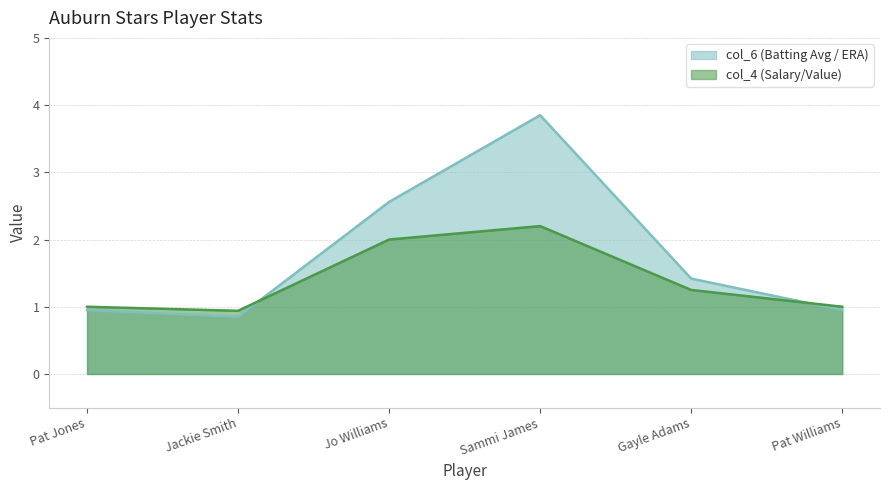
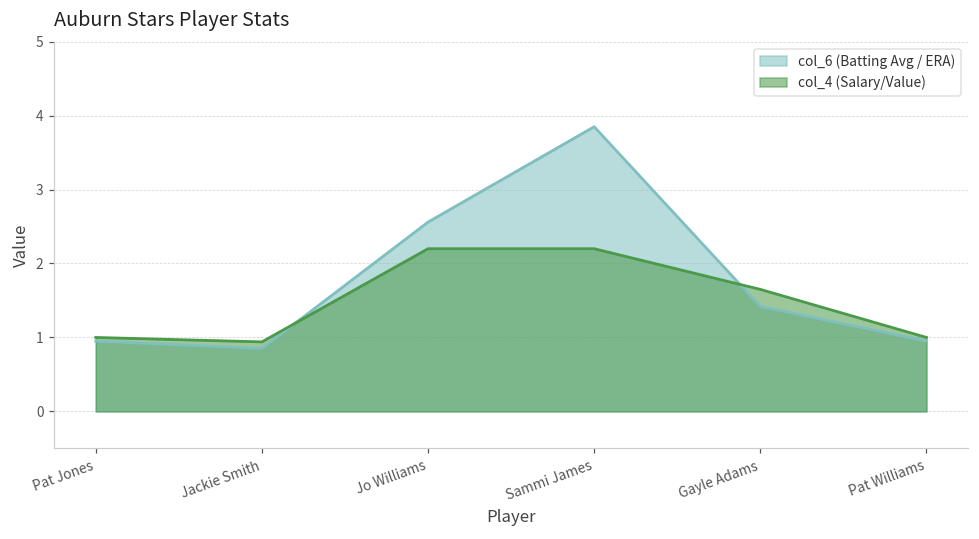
col_4 (Salary/Value), Jo Williams: 2.0 -> 2.2
col_4 (Salary/Value), Gayle Adams: 1.3 -> 1.7
